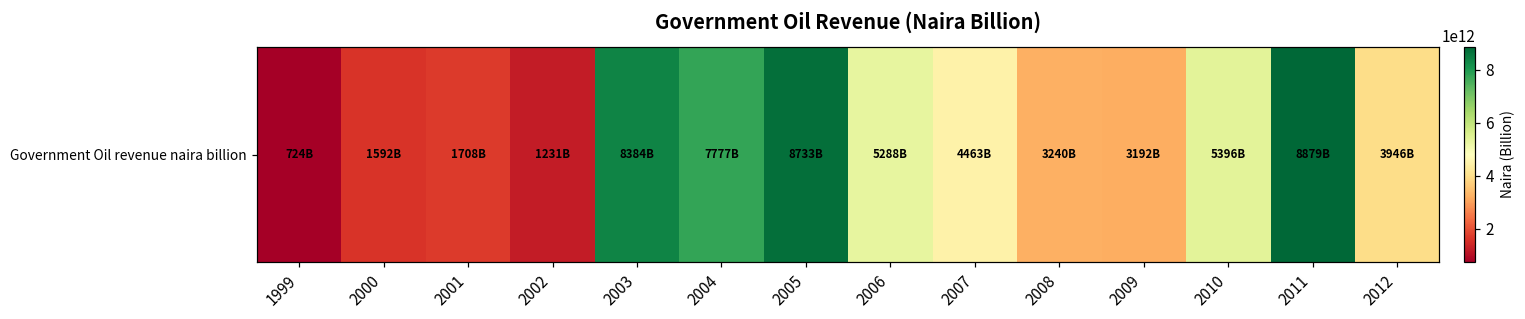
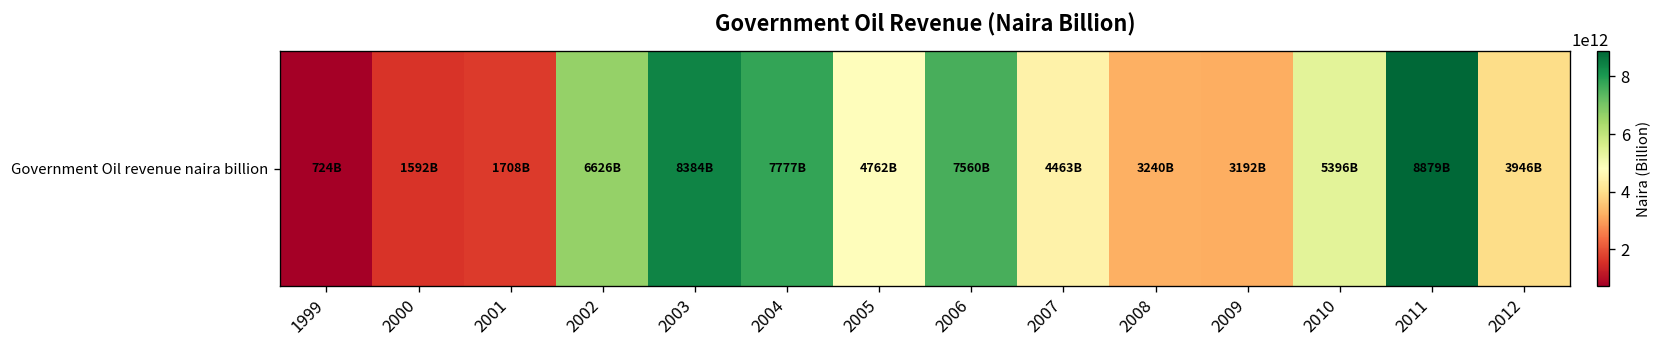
Government Oil revenue naira billion, 2002: 1231B -> 6626B
Government Oil revenue naira billion, 2005: 8733B -> 4762B
Government Oil revenue naira billion, 2006: 5288B -> 7560B
